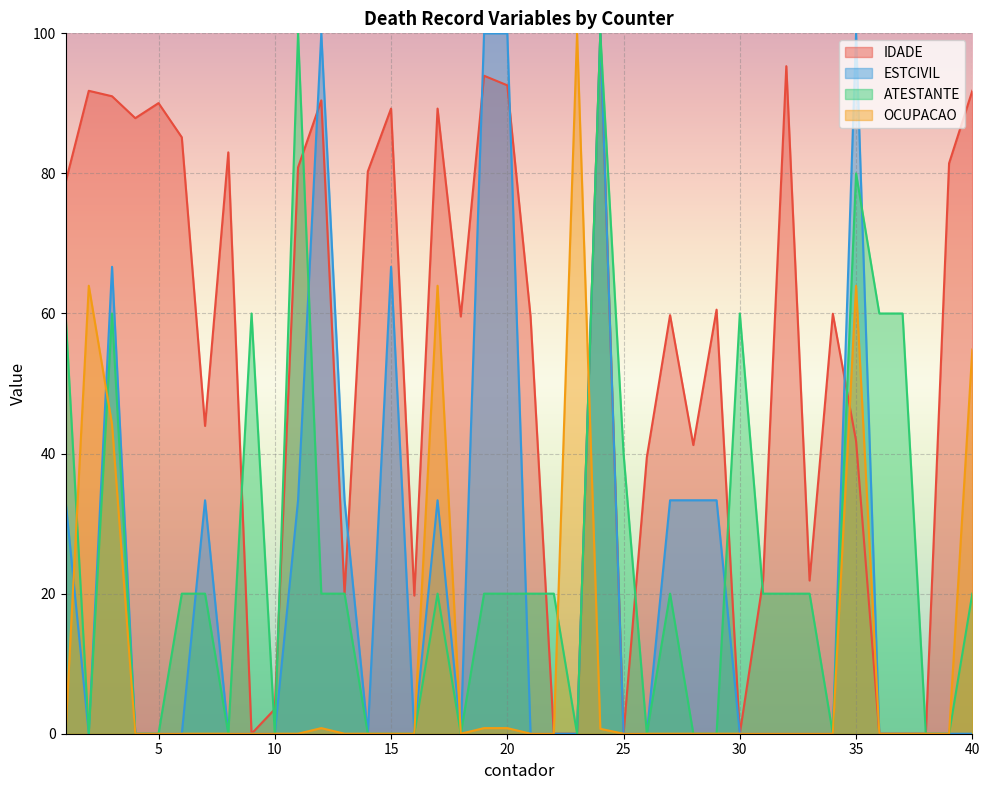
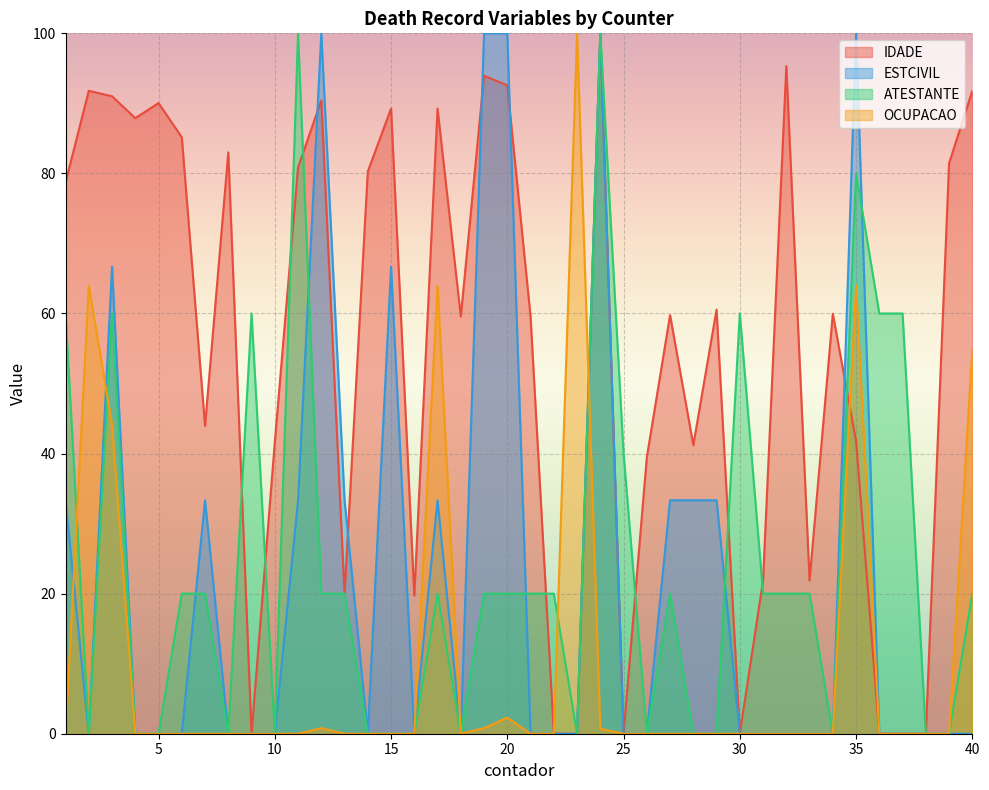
IDADE, 10: 4 -> 42
OCUPACAO, 20: 1 -> 2
